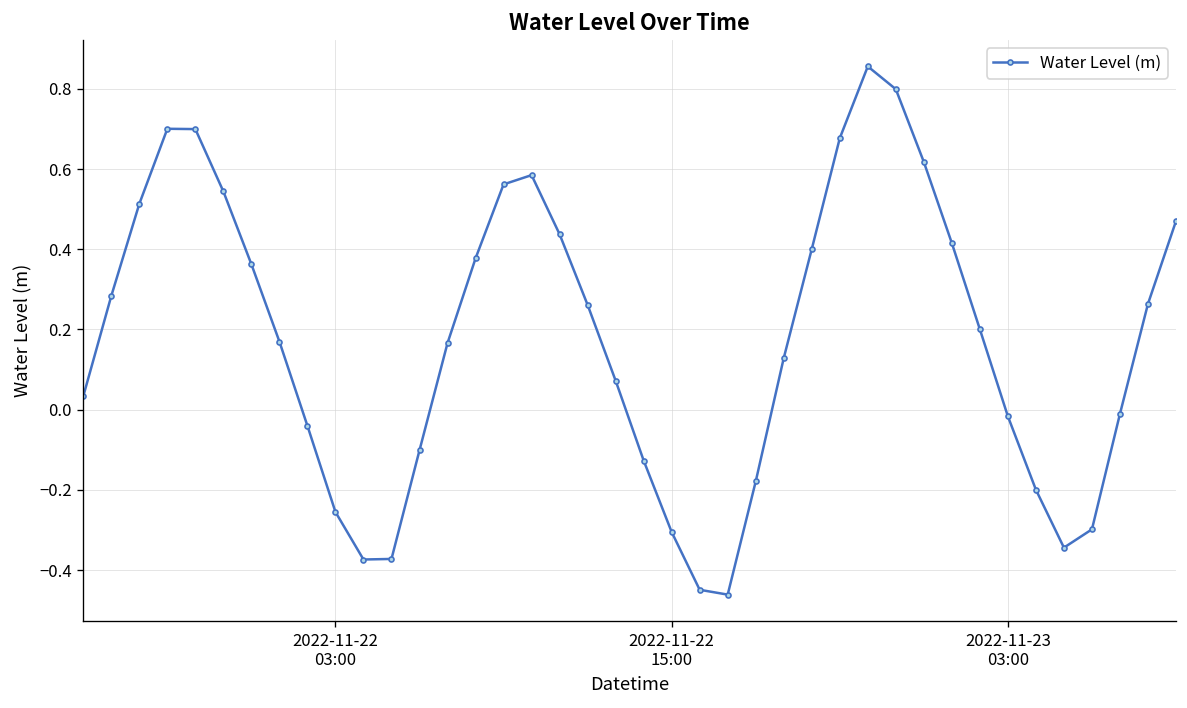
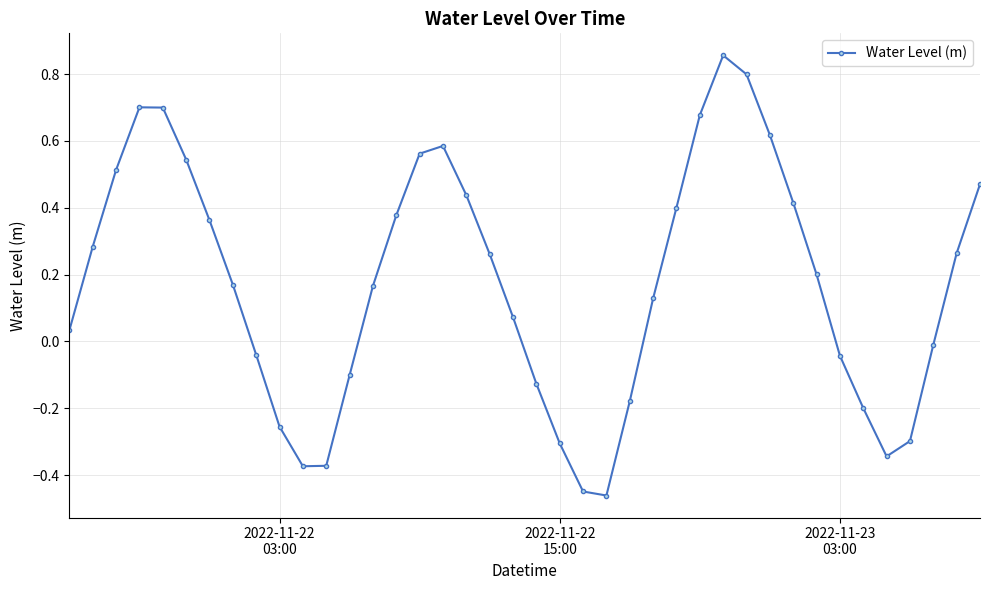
2022-11-23 03:00: -0.02 -> -0.04
